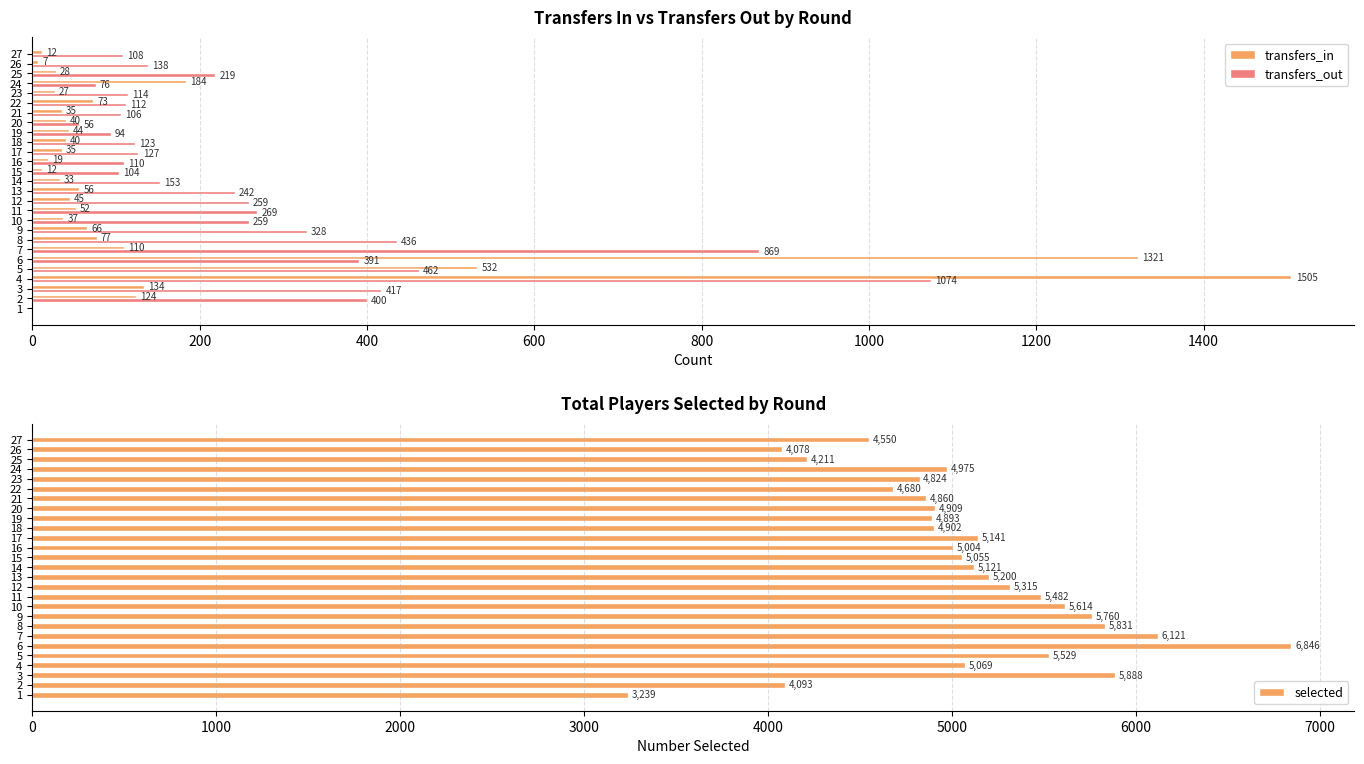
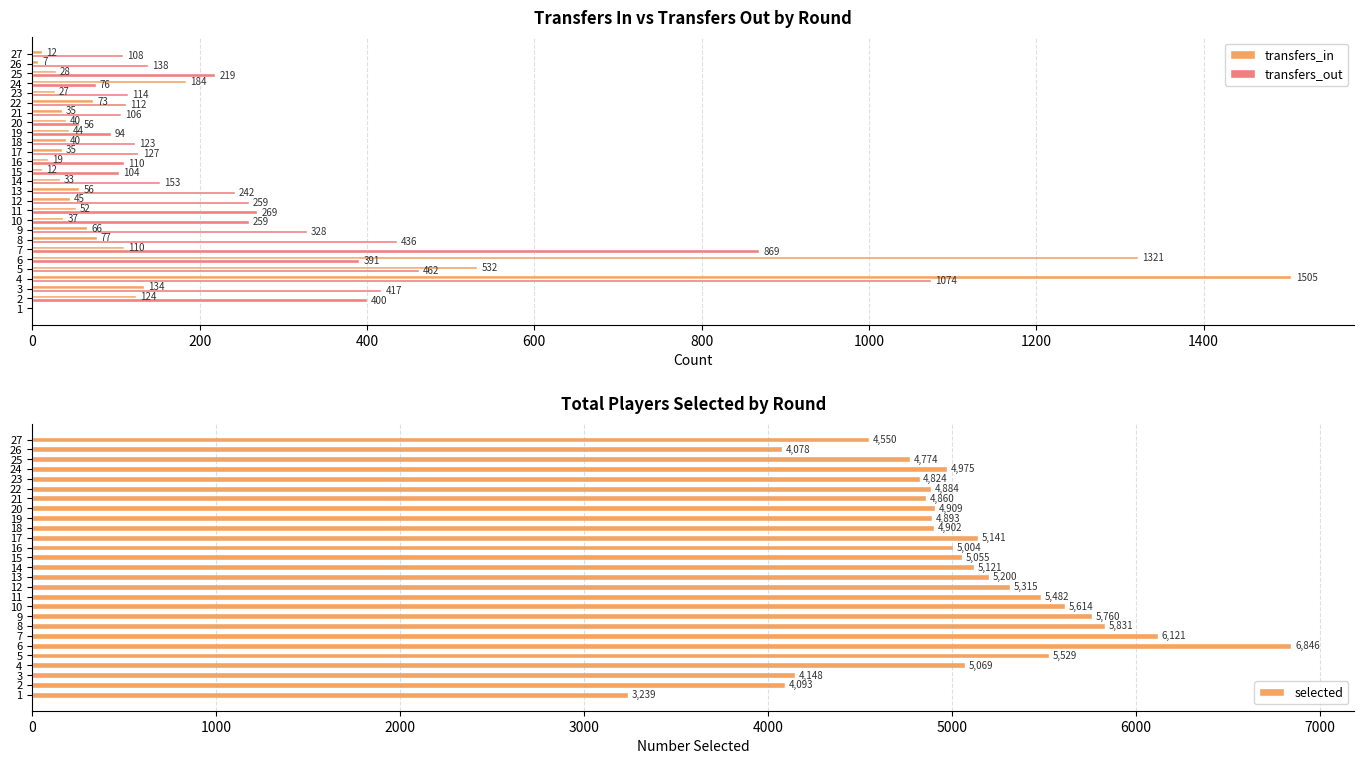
Total Players Selected by Round, 25: 4,211 -> 4,774
Total Players Selected by Round, 22: 4,680 -> 4,884
Total Players Selected by Round, 3: 5,888 -> 4,148
